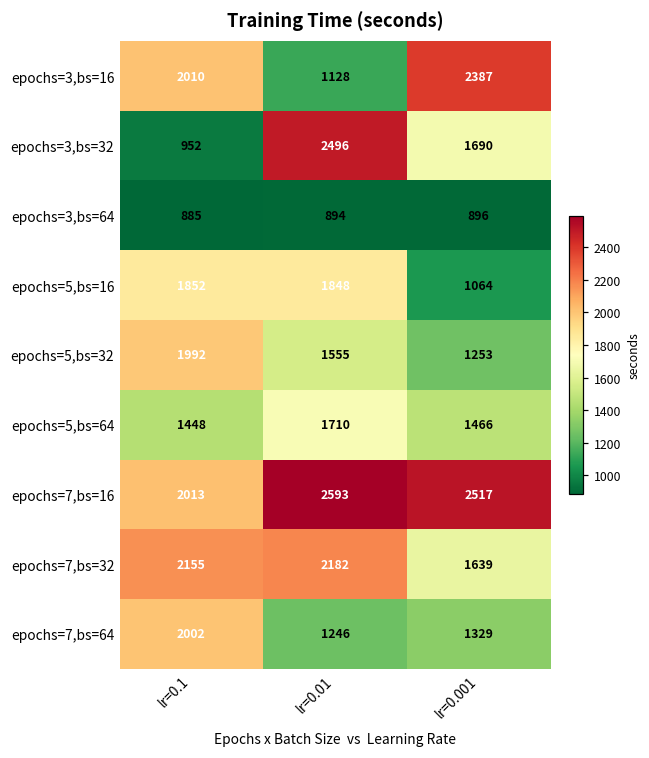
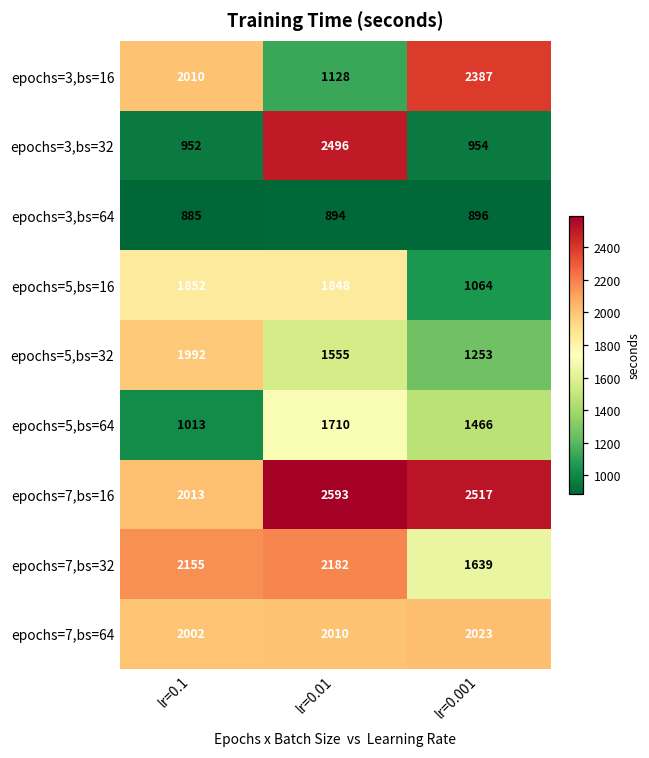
epochs=3,bs=32, lr=0.001: 1690 -> 954
epochs=5,bs=64, lr=0.1: 1448 -> 1013
epochs=7,bs=64, lr=0.01: 1246 -> 2010
epochs=7,bs=64, lr=0.001: 1329 -> 2023
